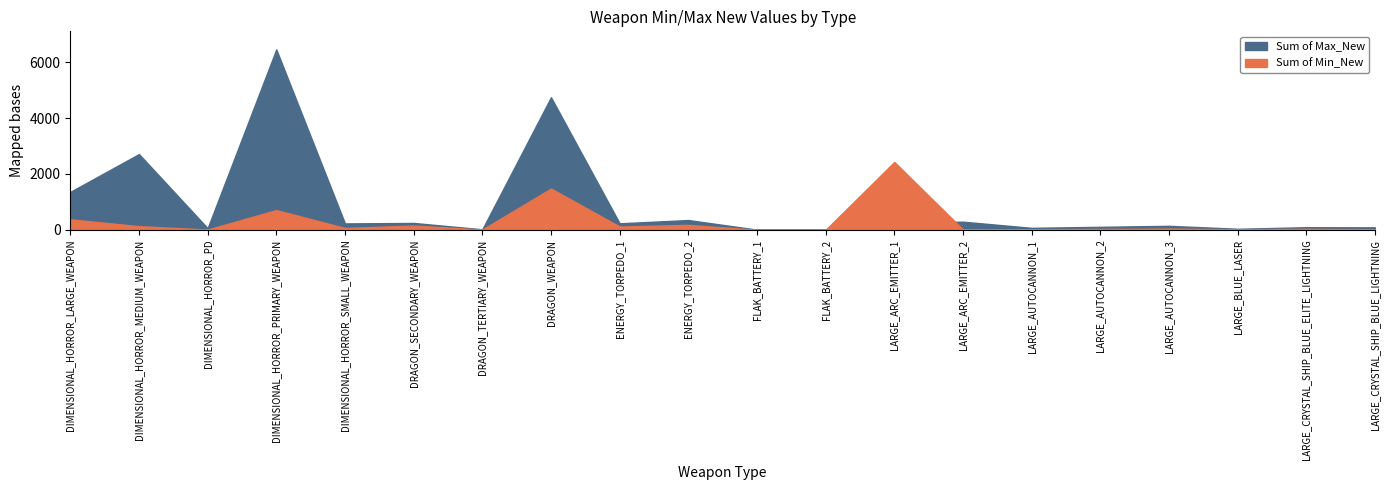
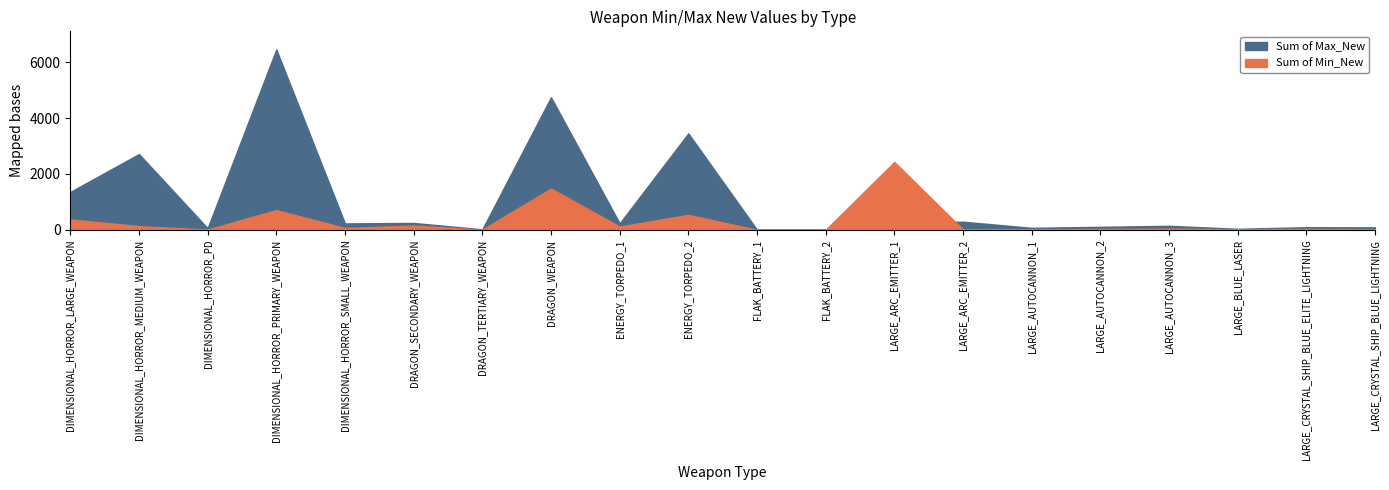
Sum of Max_New, ENERGY_TORPEDO_2: 400 -> 3500
Sum of Min_New, ENERGY_TORPEDO_2: 200 -> 500
